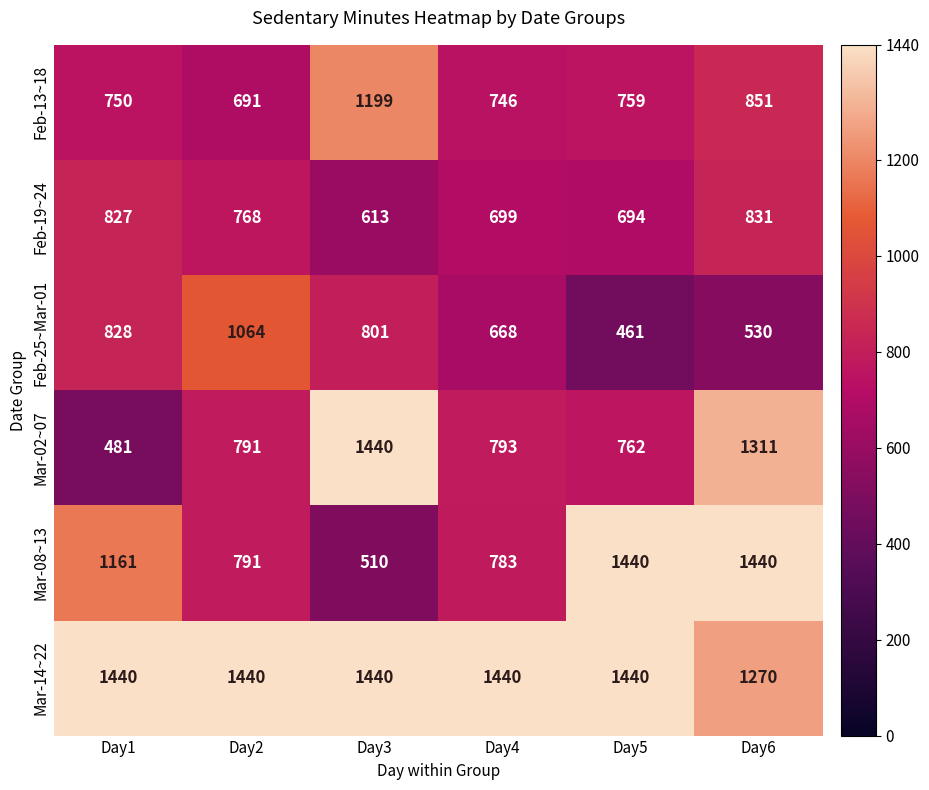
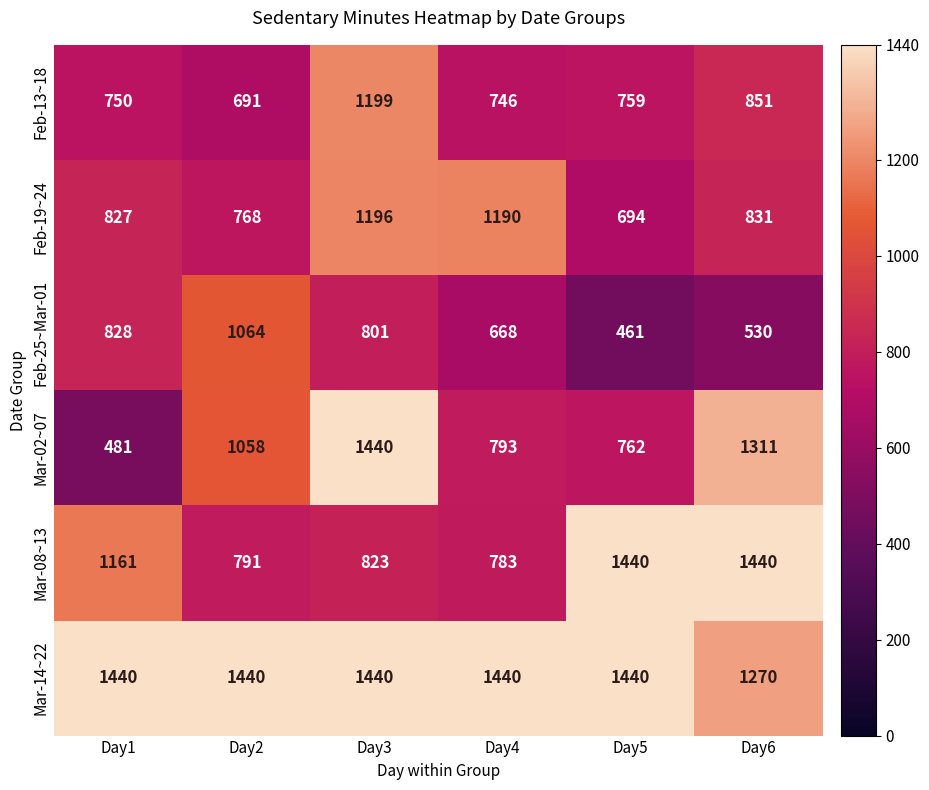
Feb-19~24, Day3: 613 -> 1196
Feb-19~24, Day4: 699 -> 1190
Mar-02~07, Day2: 791 -> 1058
Mar-08~13, Day3: 510 -> 823
